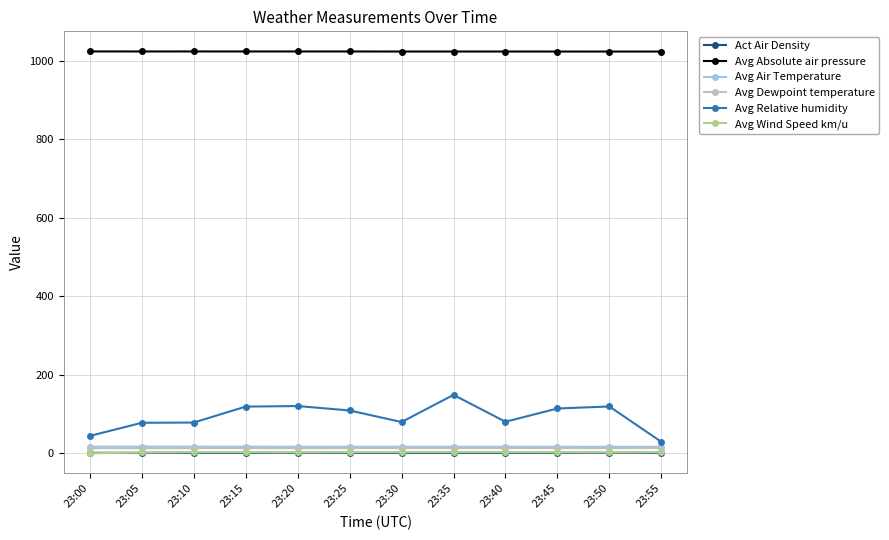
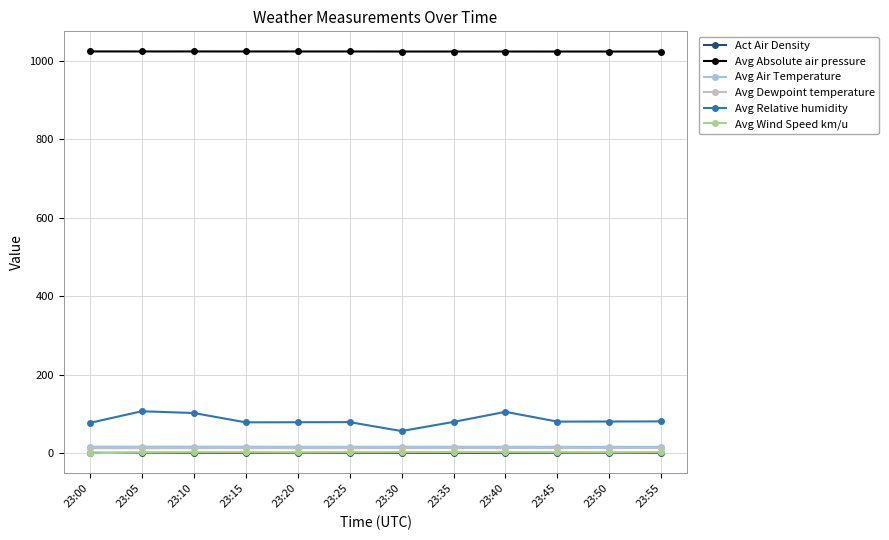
Avg Relative humidity, 23:00: 40 -> 80
Avg Relative humidity, 23:05: 80 -> 110
Avg Relative humidity, 23:10: 80 -> 100
Avg Relative humidity, 23:15: 120 -> 80
Avg Relative humidity, 23:20: 120 -> 80
Avg Relative humidity, 23:25: 110 -> 80
Avg Relative humidity, 23:30: 80 -> 60
Avg Relative humidity, 23:35: 150 -> 80
Avg Relative humidity, 23:40: 80 -> 110
Avg Relative humidity, 23:45: 110 -> 80
Avg Relative humidity, 23:50: 120 -> 80
Avg Relative humidity, 23:55: 30 -> 80
